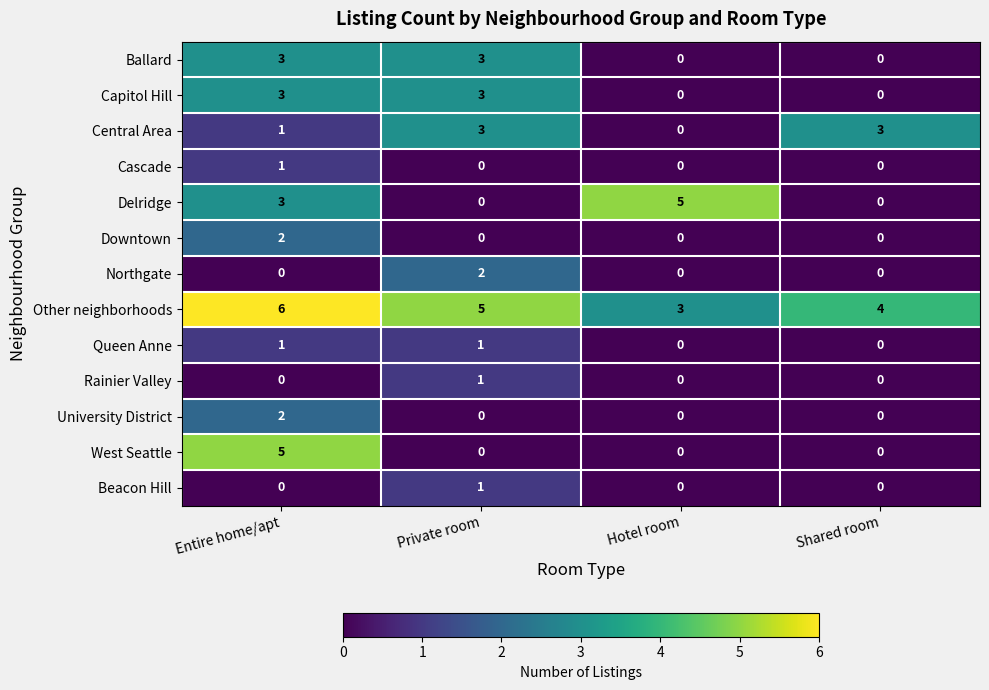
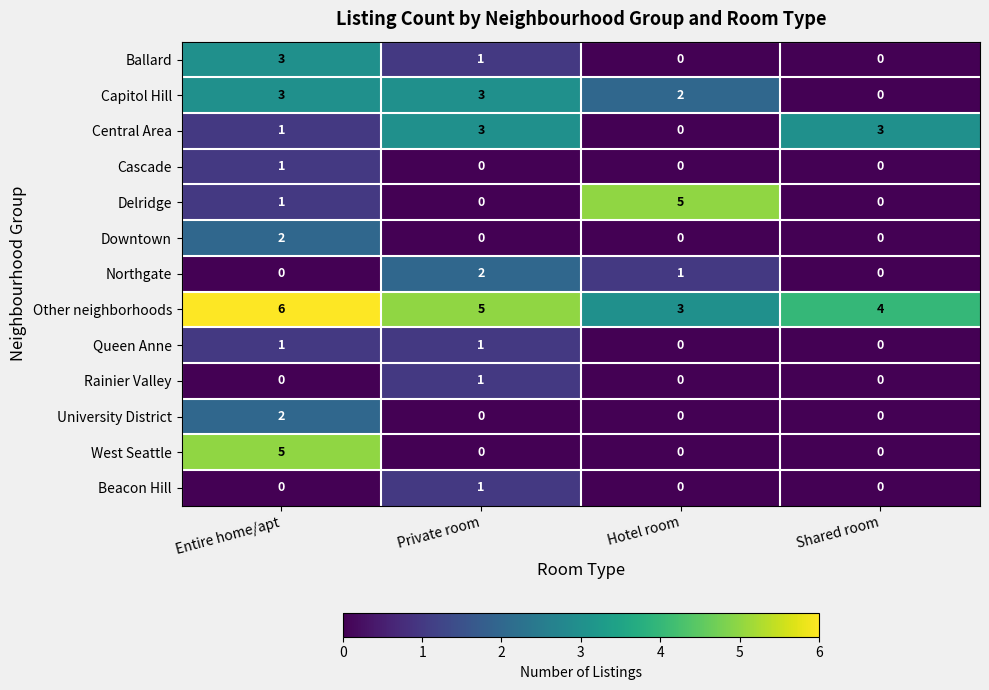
Ballard, Private room: 3 -> 1
Capitol Hill, Hotel room: 0 -> 2
Delridge, Entire home/apt: 3 -> 1
Northgate, Hotel room: 0 -> 1
